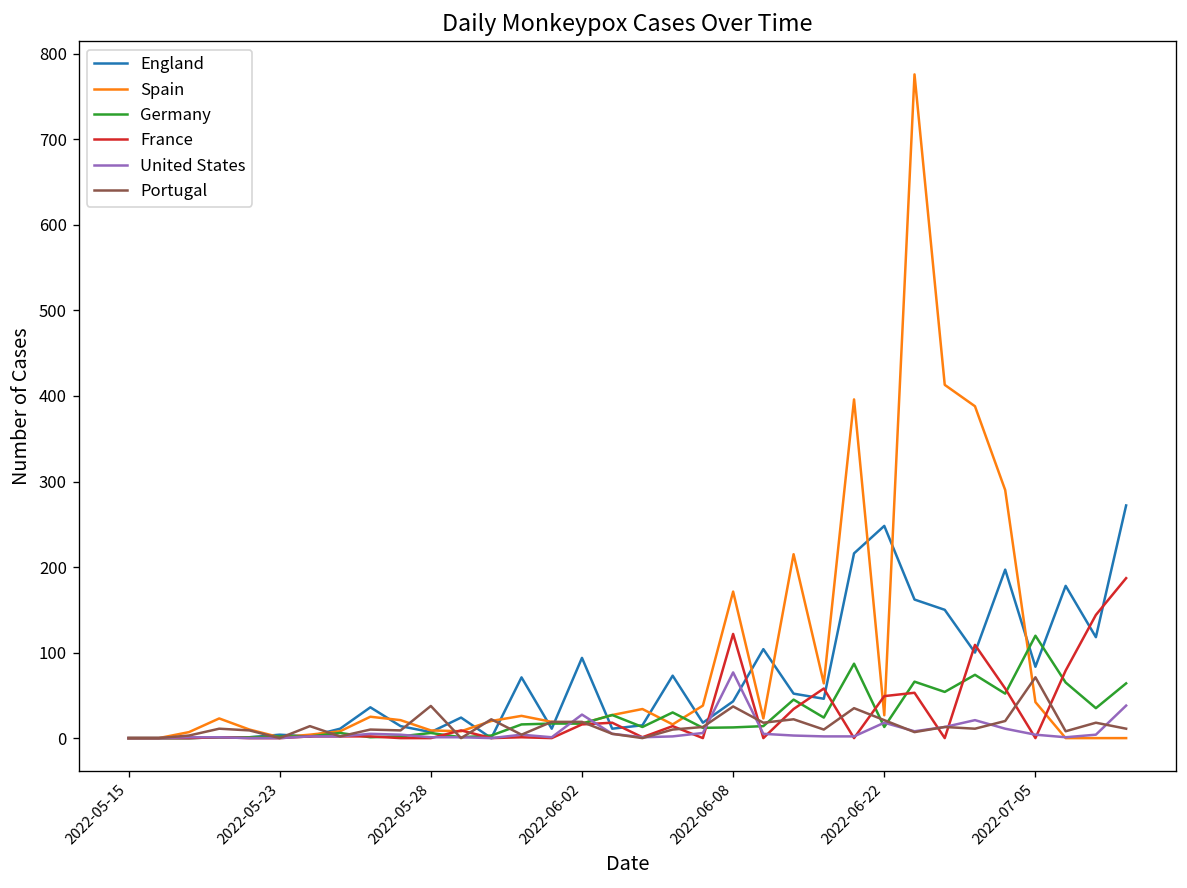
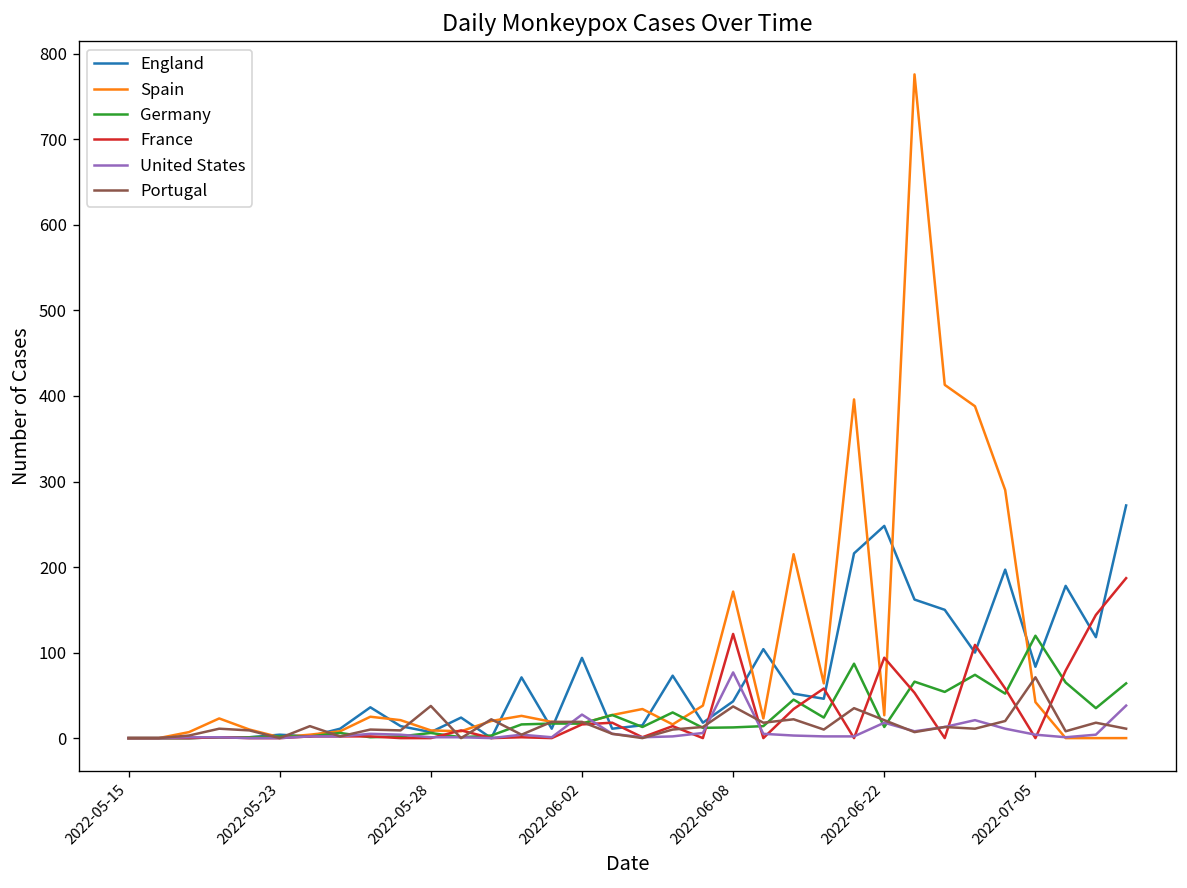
France, 2022-06-22: 50 -> 90
